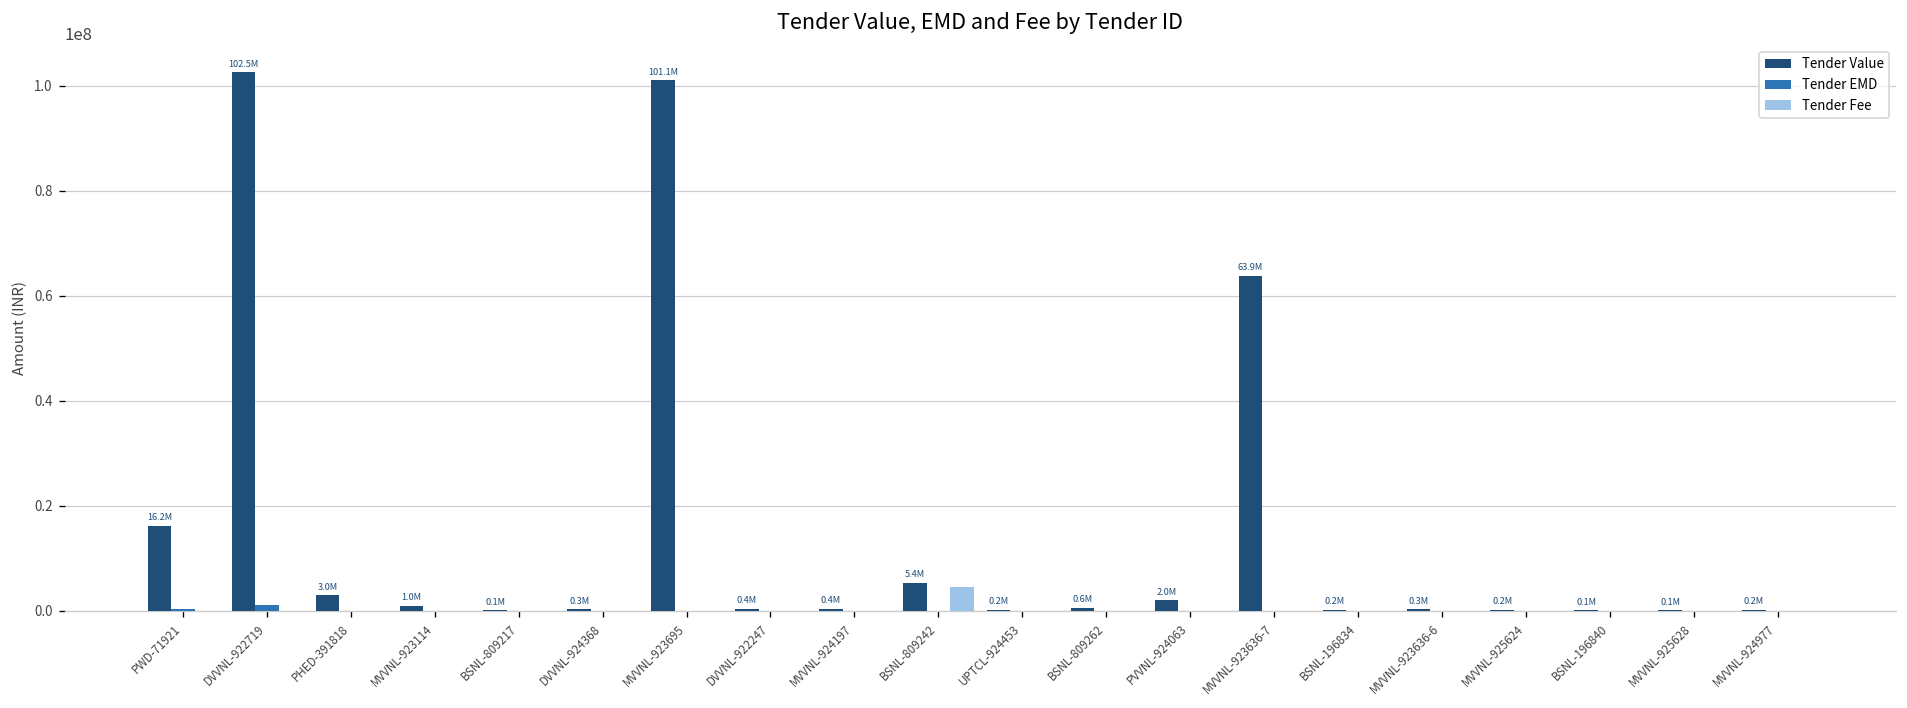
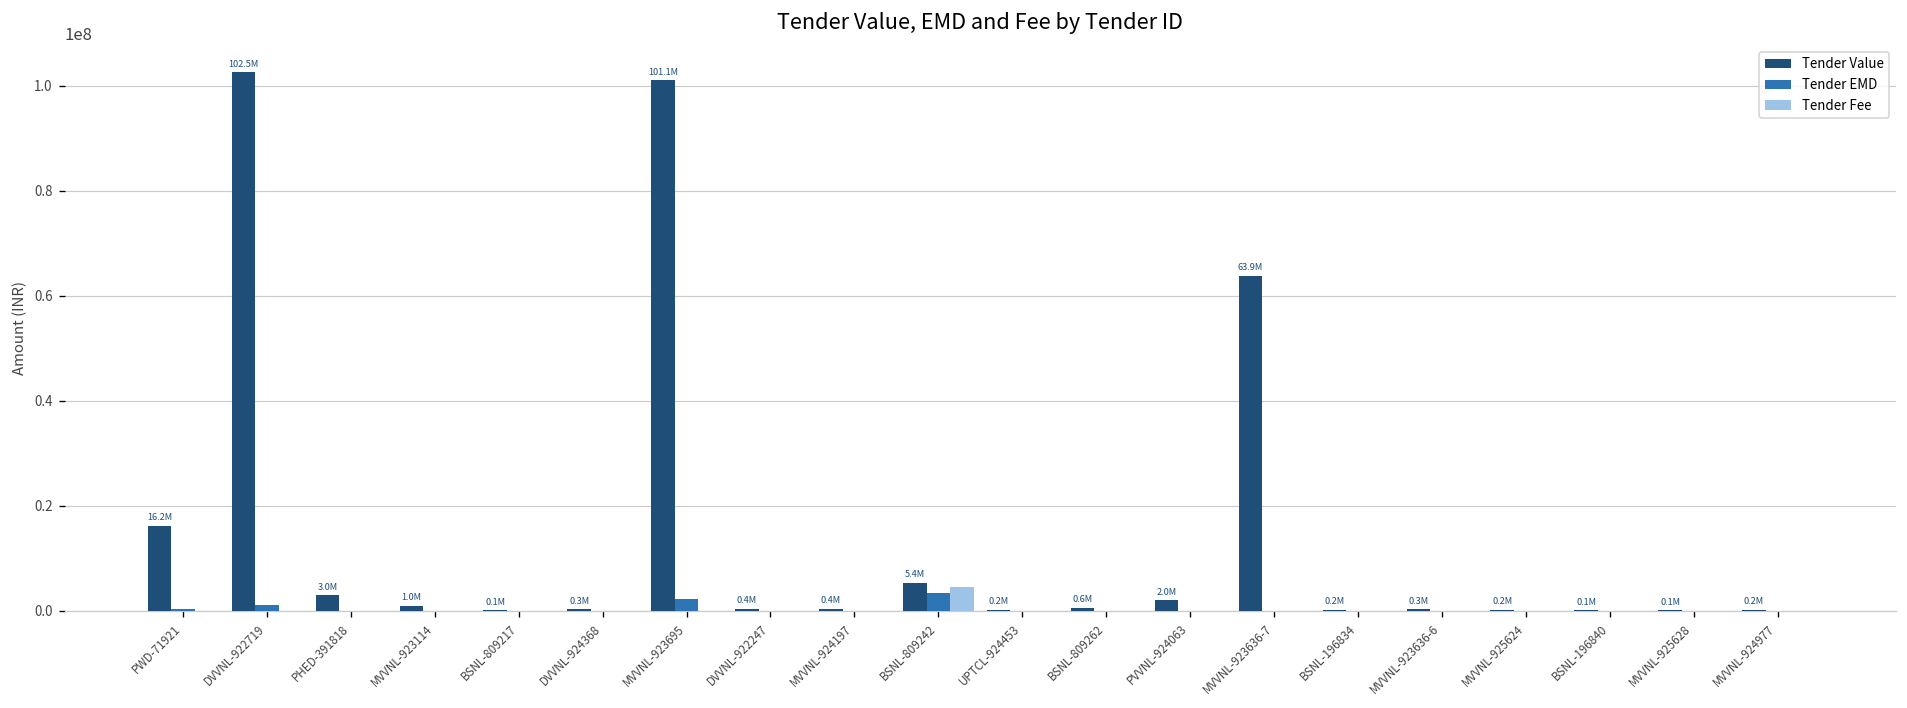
Tender EMD, MVVNL-923695: 0 -> 2000000
Tender EMD, BSNL-809242: 0 -> 3000000
